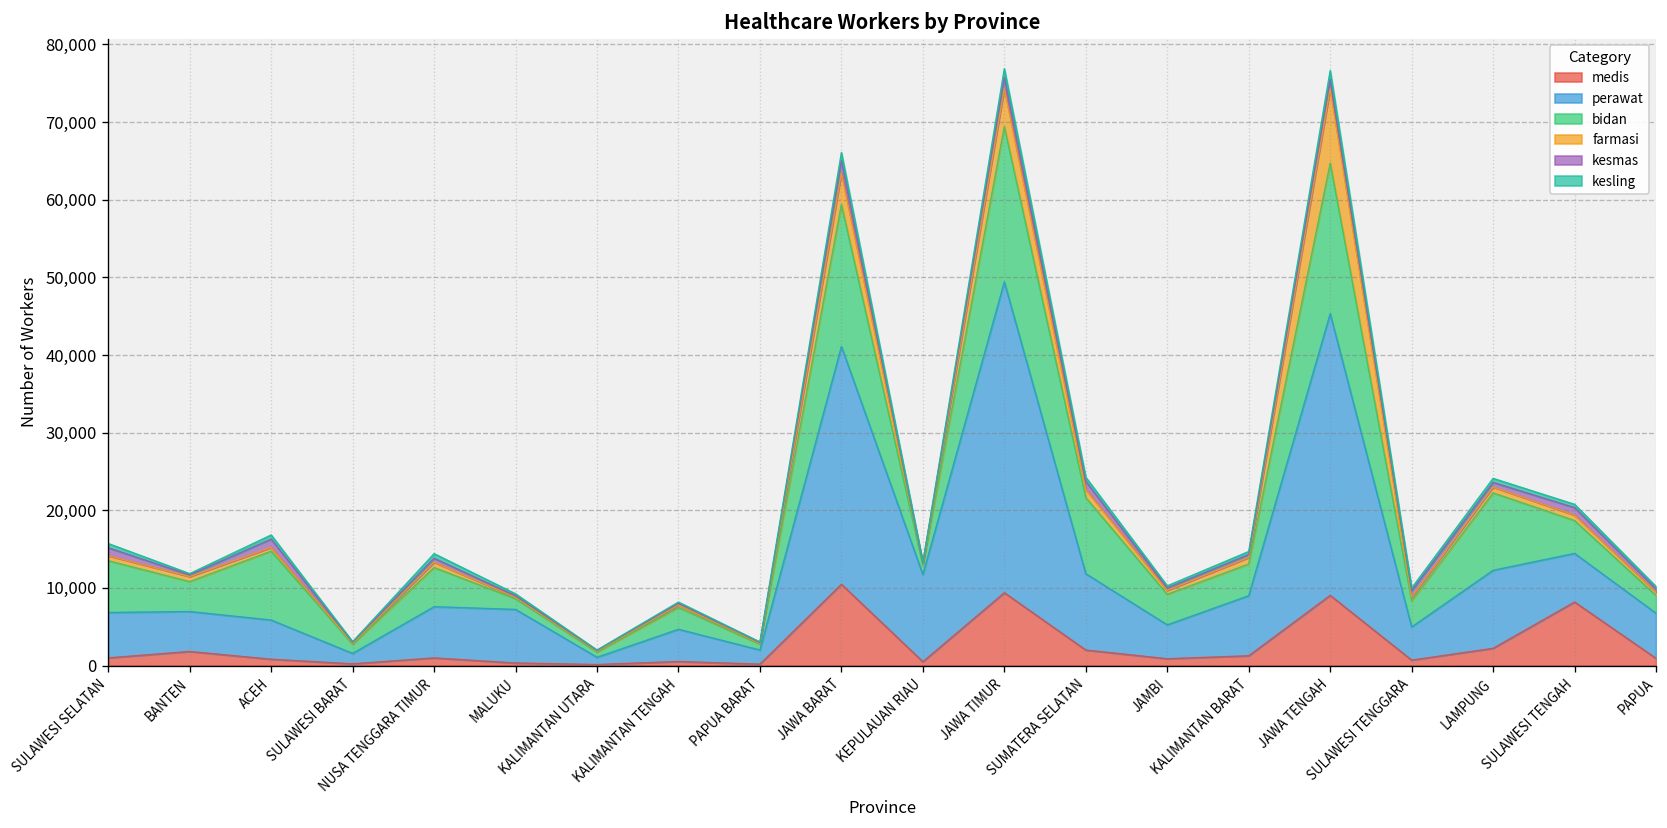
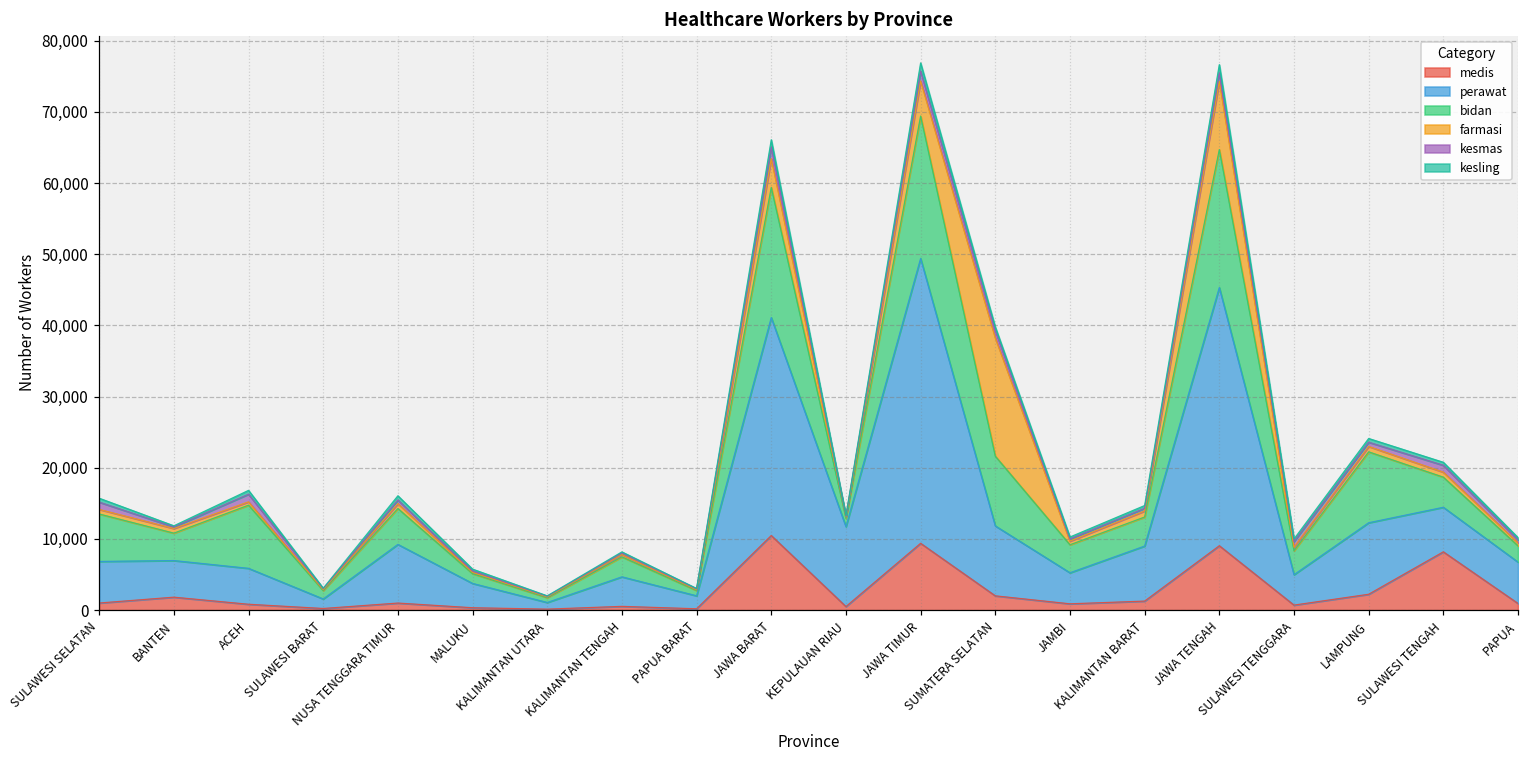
perawat, NUSA TENGGARA TIMUR: 7,000 -> 8,000
perawat, MALUKU: 7,000 -> 3,000
farmasi, SUMATERA SELATAN: 1,000 -> 17,000
